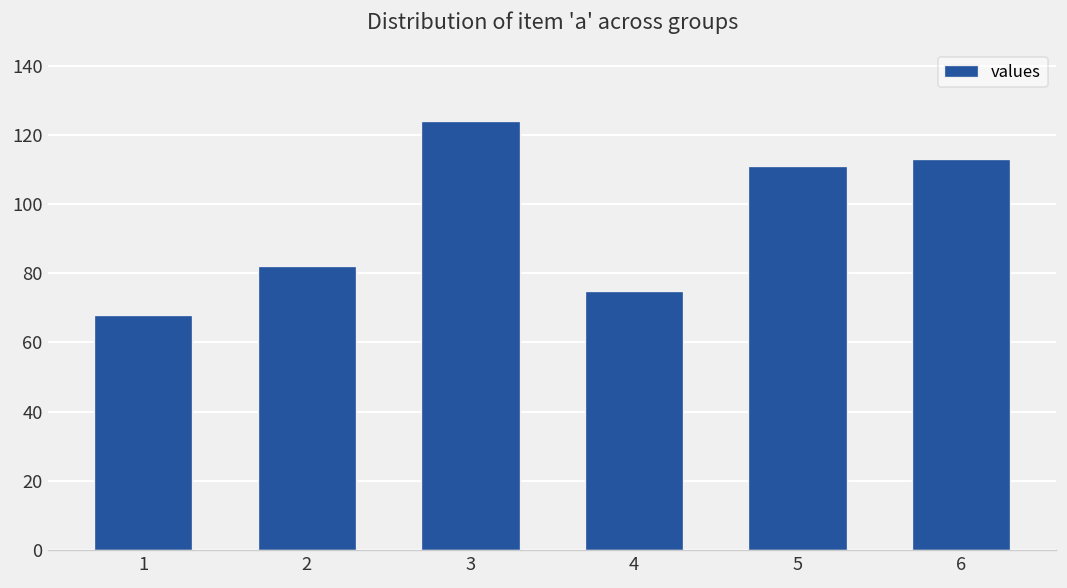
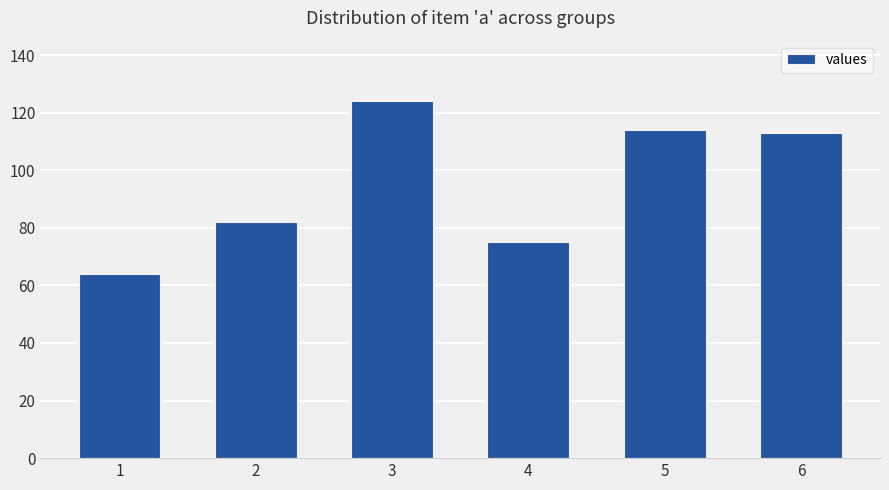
1: 68 -> 64
5: 111 -> 114
